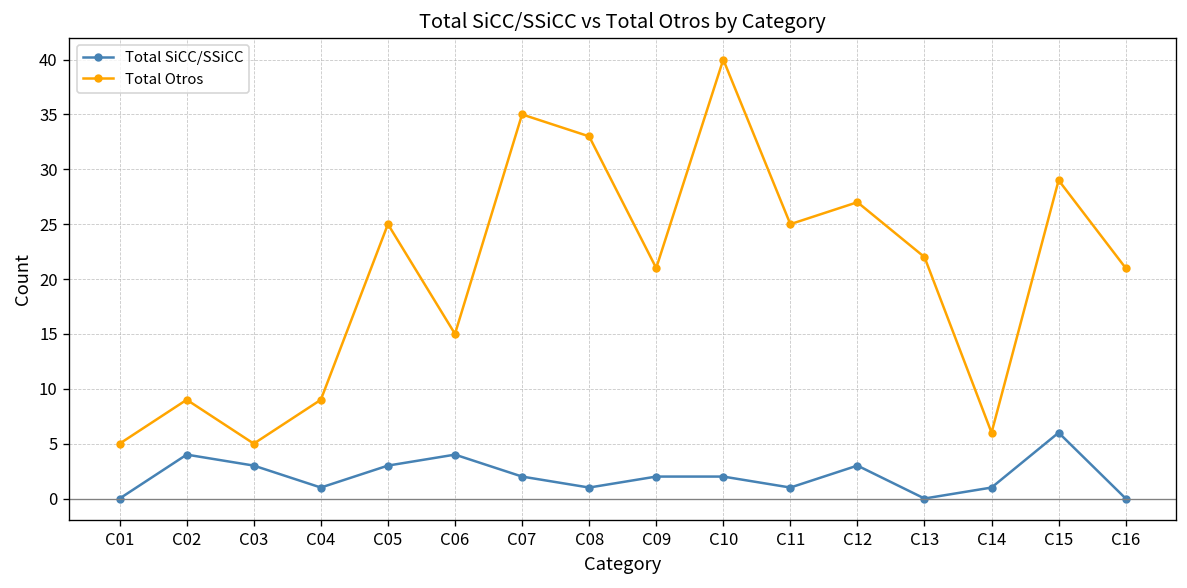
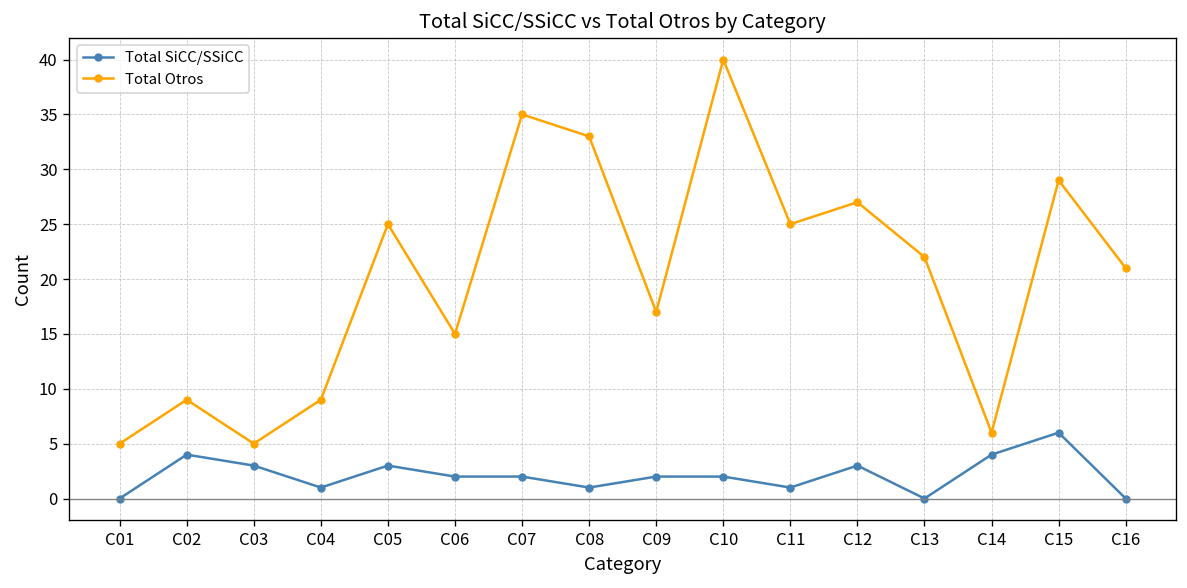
Total SiCC/SSiCC, C06: 4 -> 2
Total Otros, C09: 21 -> 17
Total SiCC/SSiCC, C14: 1 -> 4
